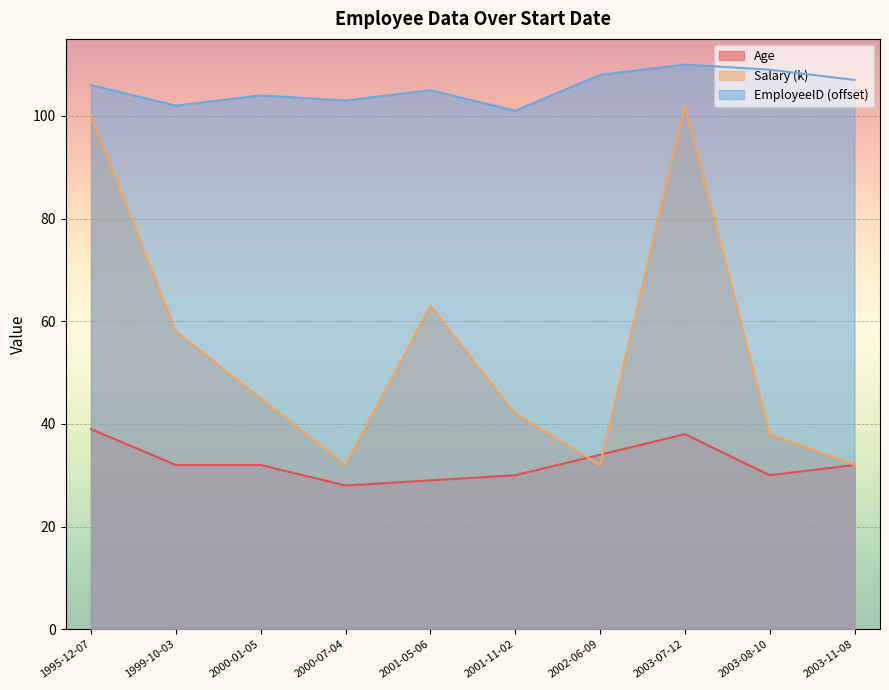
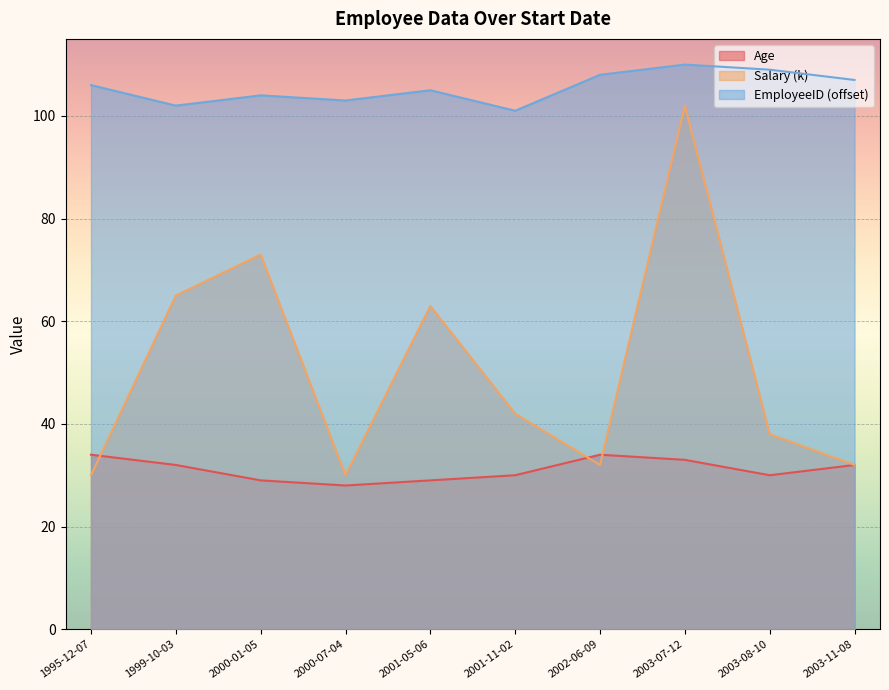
Age, 1995-12-07: 39 -> 34
Salary (k), 1995-12-07: 100 -> 30
Salary (k), 1999-10-03: 58 -> 65
Age, 2000-01-05: 32 -> 29
Salary (k), 2000-01-05: 45 -> 73
Salary (k), 2000-07-04: 32 -> 30
Age, 2003-07-12: 38 -> 33
